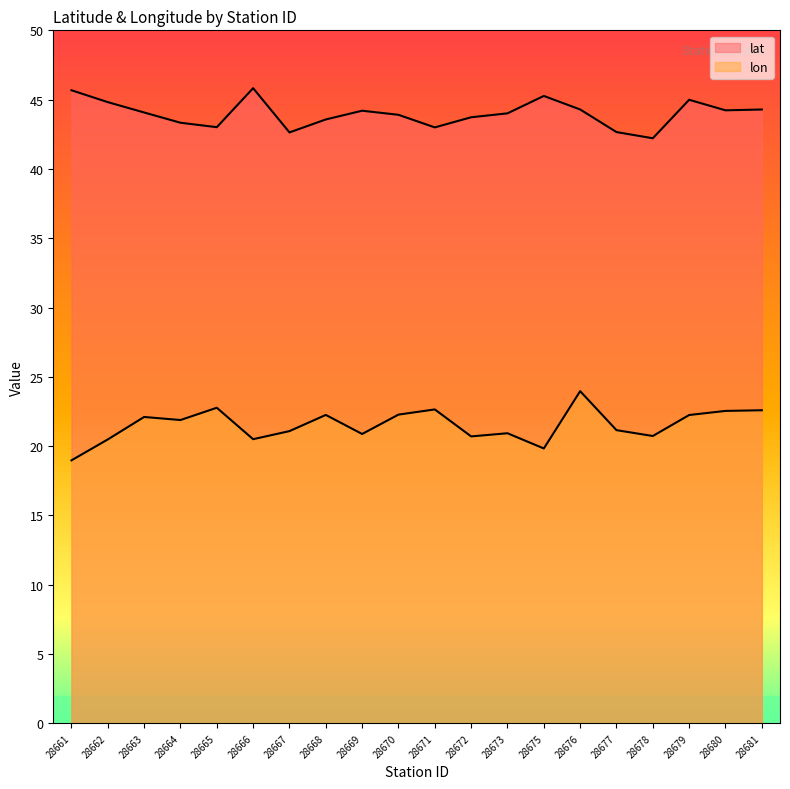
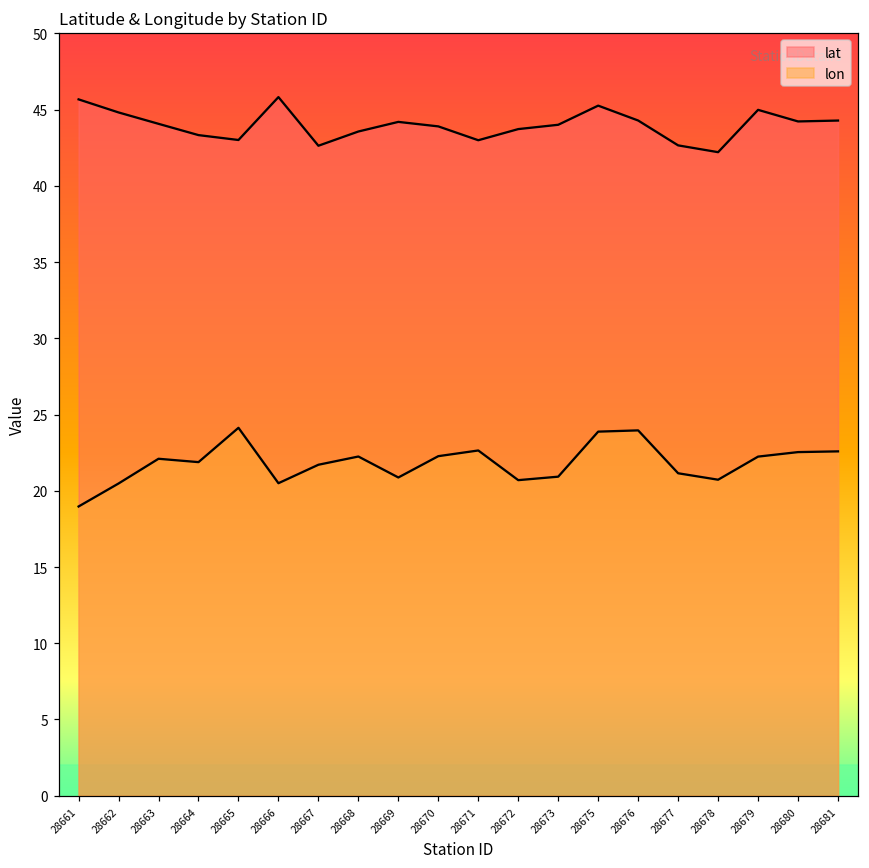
lon, 28665: 22.8 -> 24.1
lon, 28667: 21.1 -> 21.7
lon, 28675: 19.8 -> 23.9
